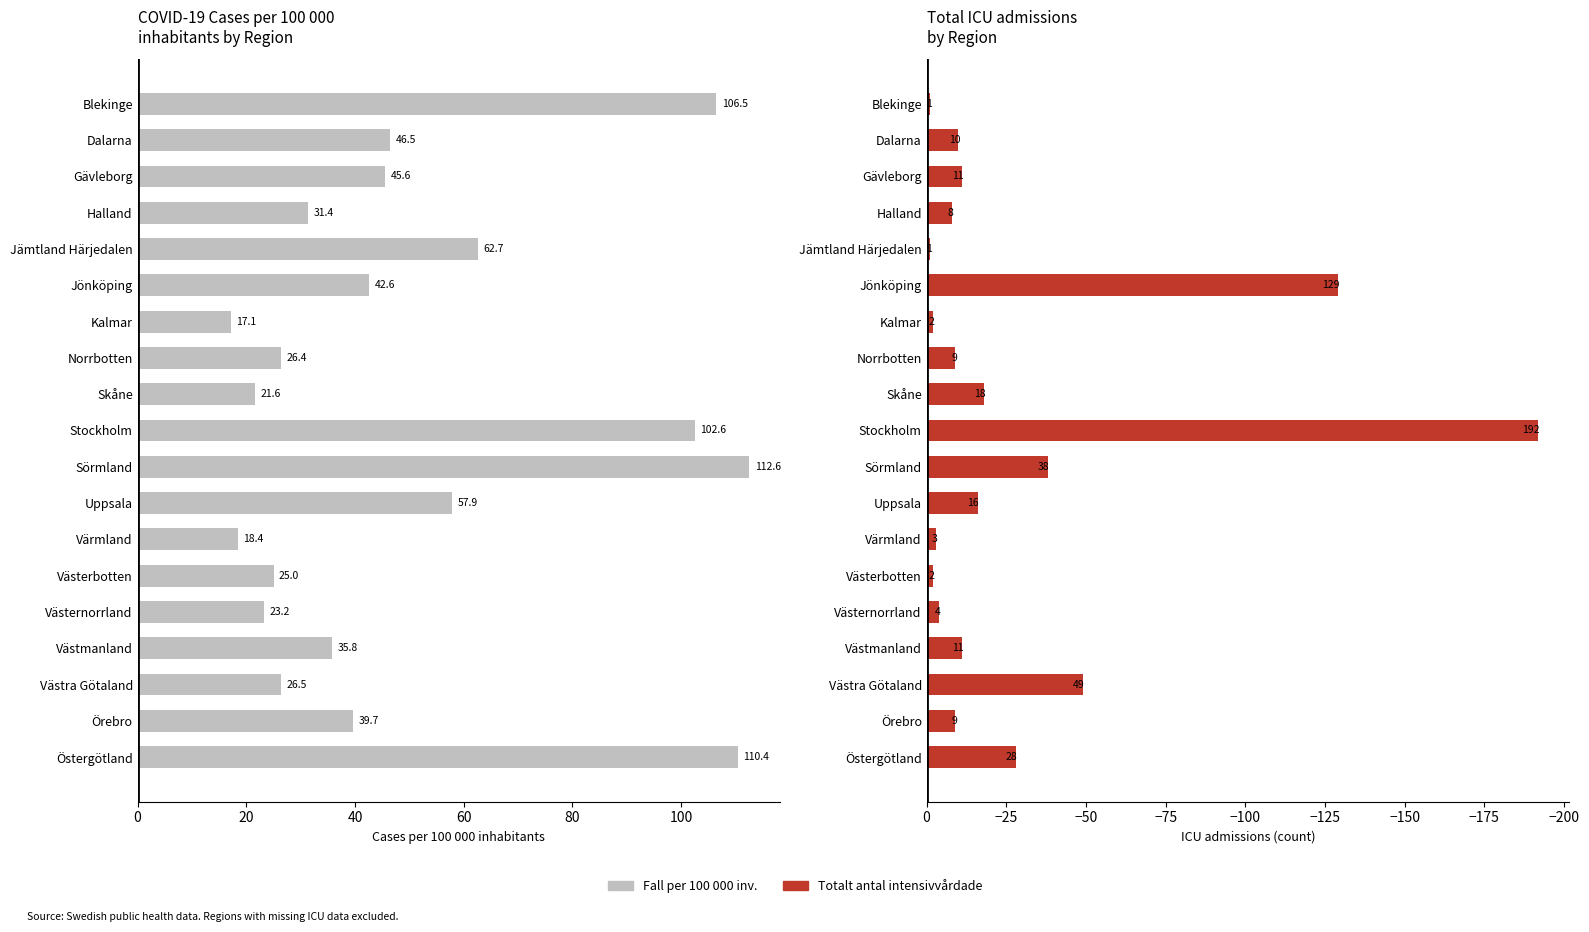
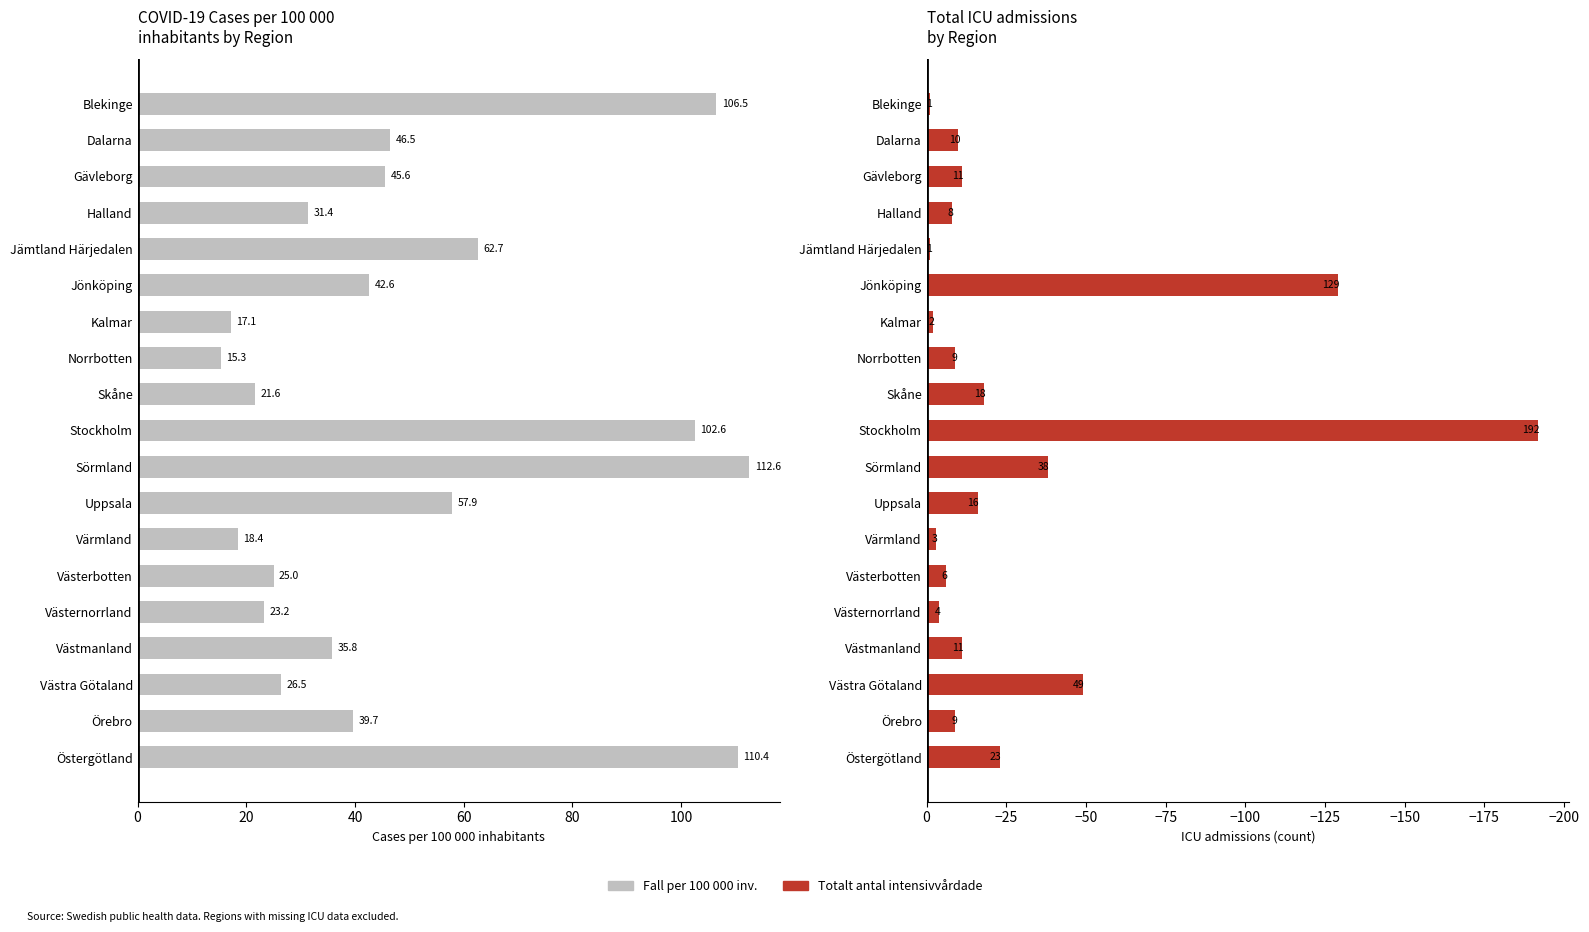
COVID-19 Cases per 100 000 inhabitants by Region, Norrbotten: 26.4 -> 15.3
Total ICU admissions by Region, Västerbotten: 2 -> 6
Total ICU admissions by Region, Östergötland: 28 -> 23
